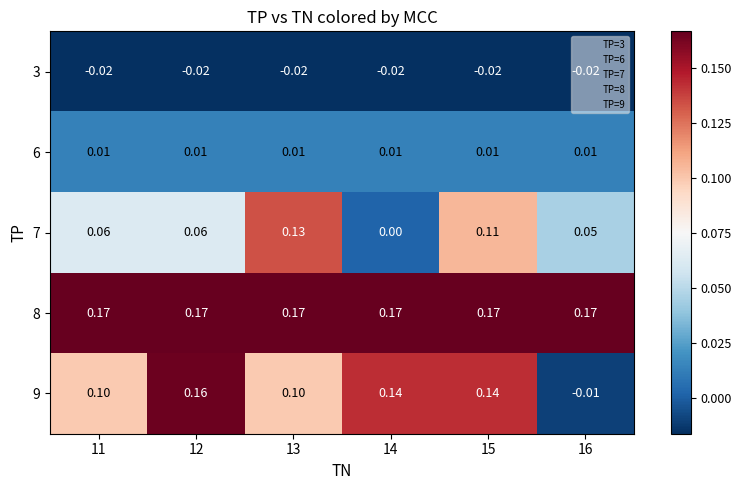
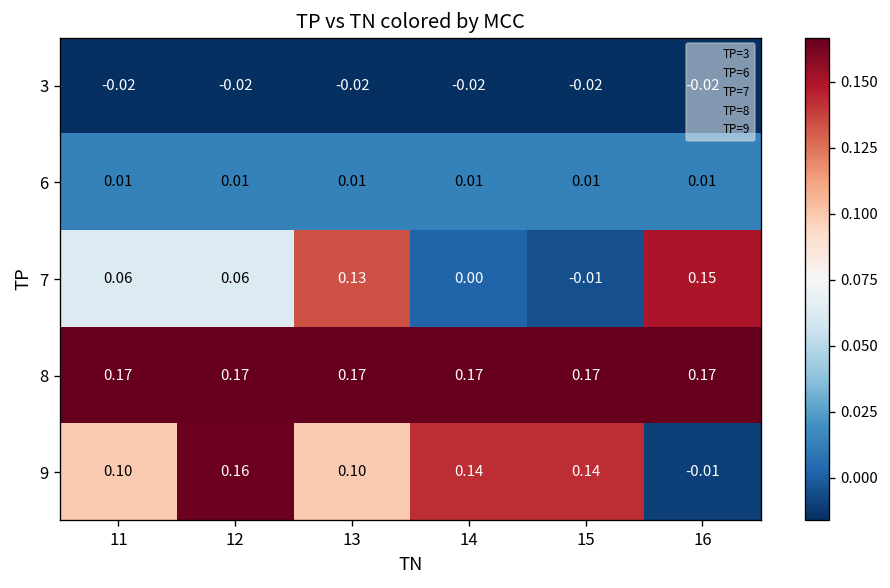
7, 15: 0.11 -> -0.01
7, 16: 0.05 -> 0.15
